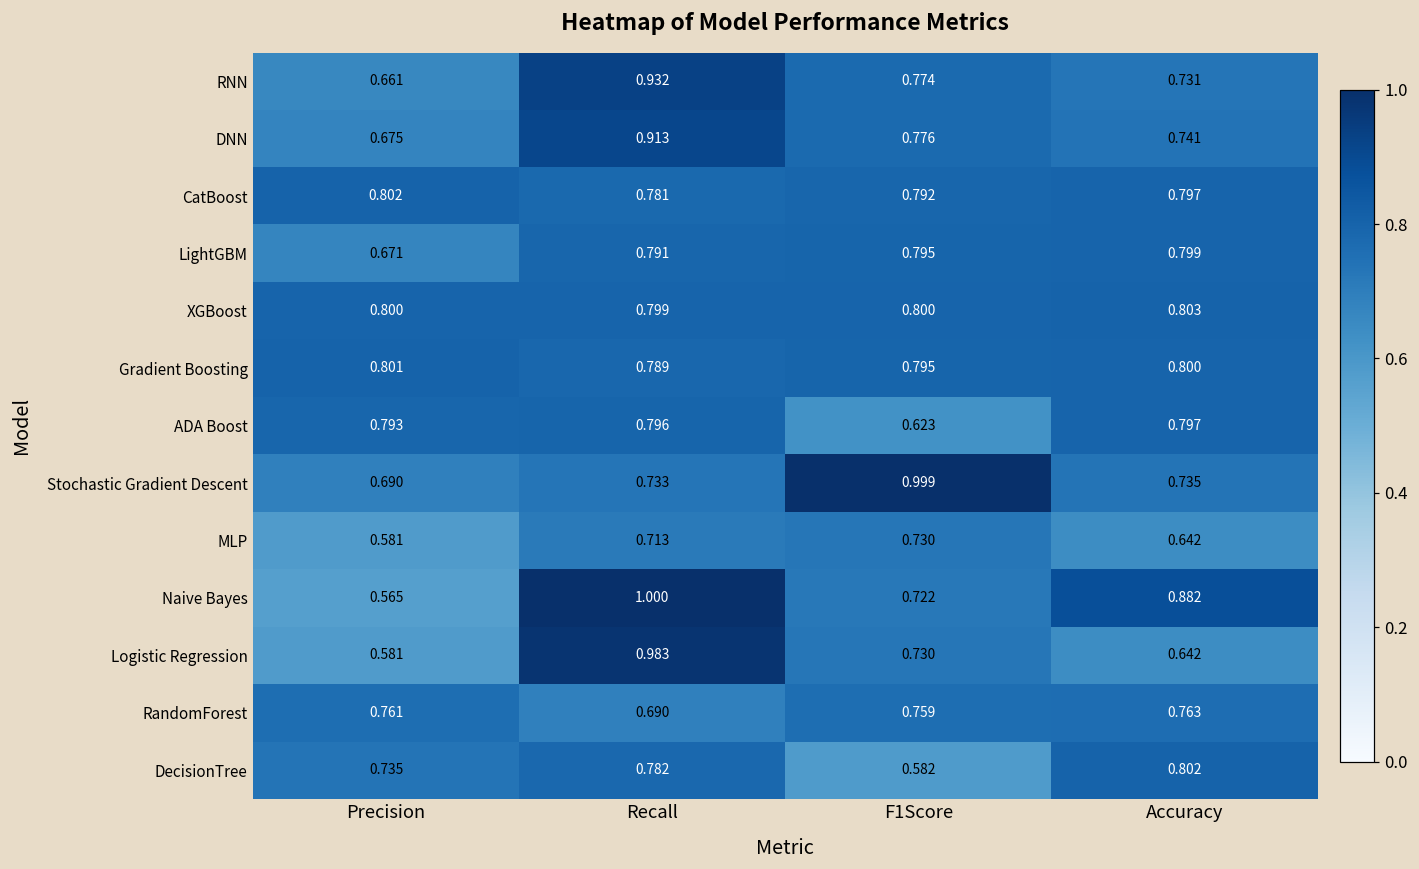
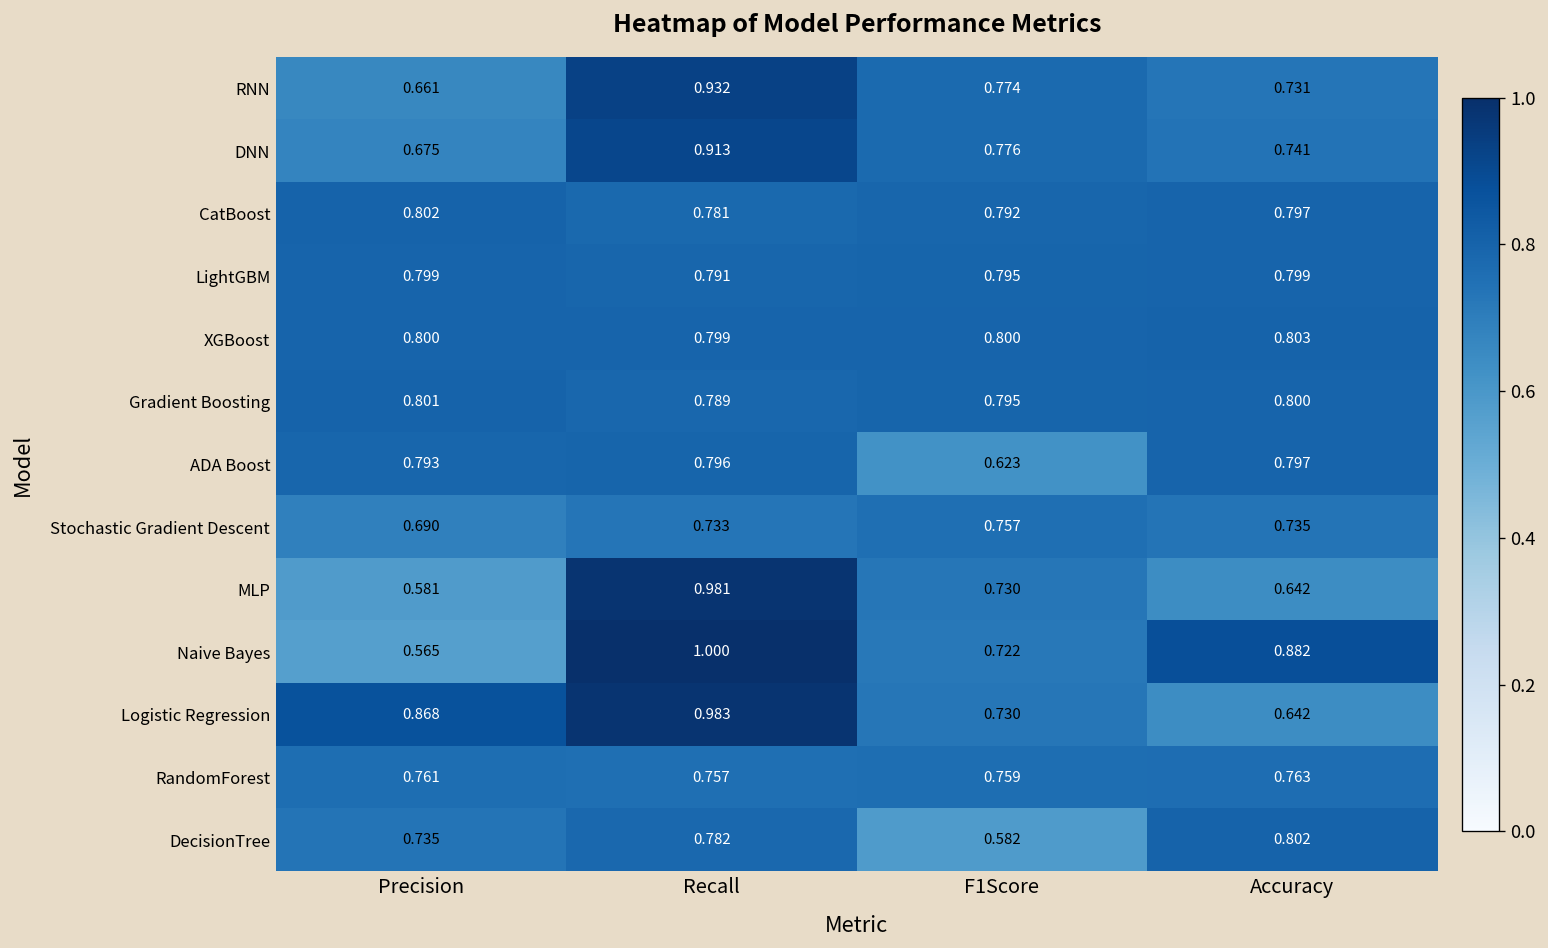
LightGBM, Precision: 0.671 -> 0.799
Stochastic Gradient Descent, F1Score: 0.999 -> 0.757
MLP, Recall: 0.713 -> 0.981
Logistic Regression, Precision: 0.581 -> 0.868
RandomForest, Recall: 0.690 -> 0.757
